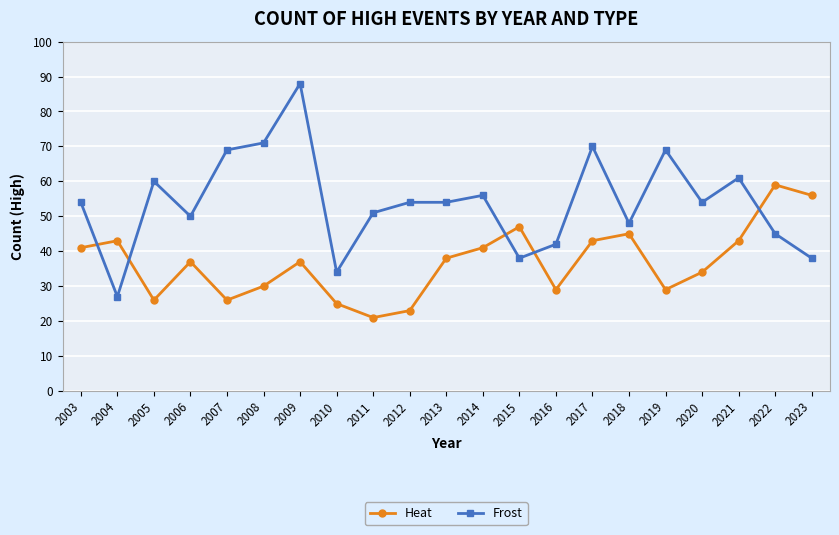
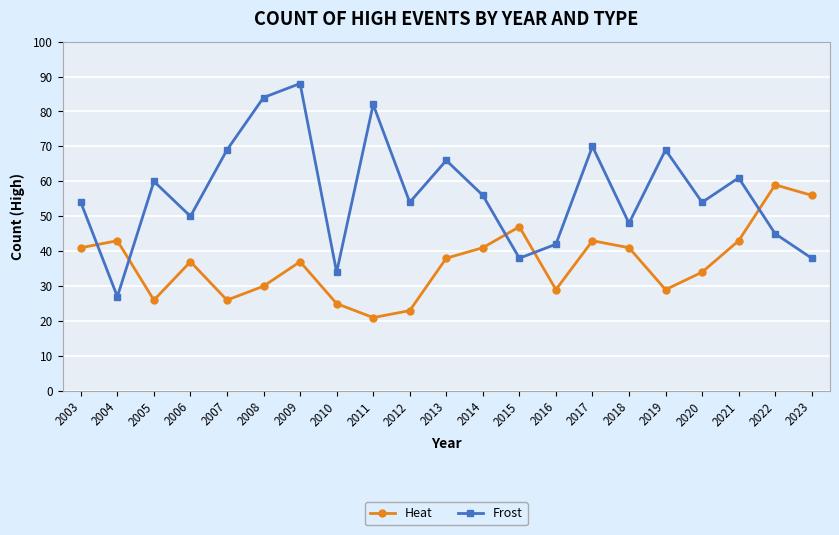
Frost, 2008: 71 -> 84
Frost, 2011: 51 -> 82
Frost, 2013: 54 -> 66
Heat, 2018: 45 -> 41
